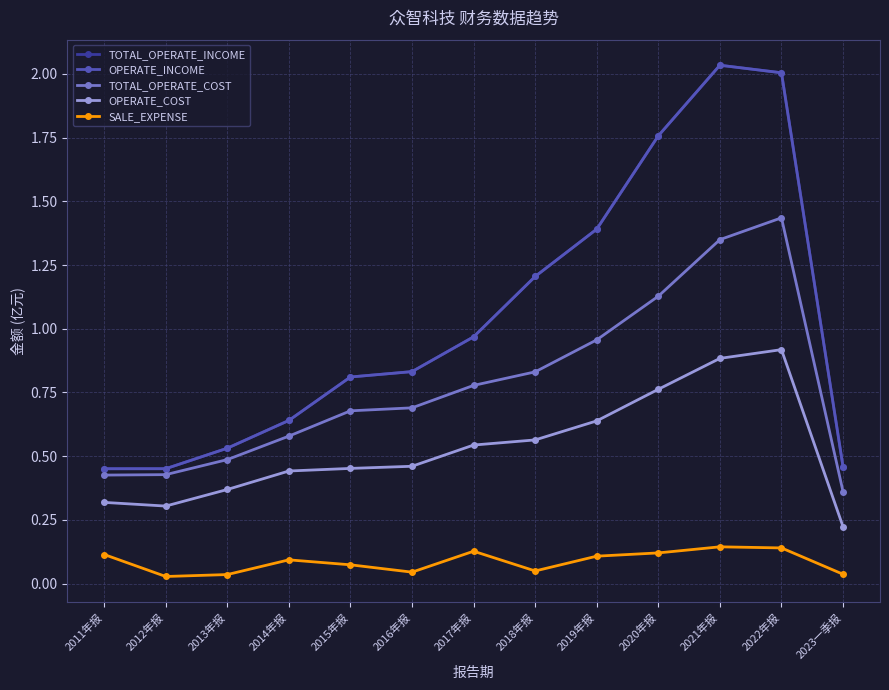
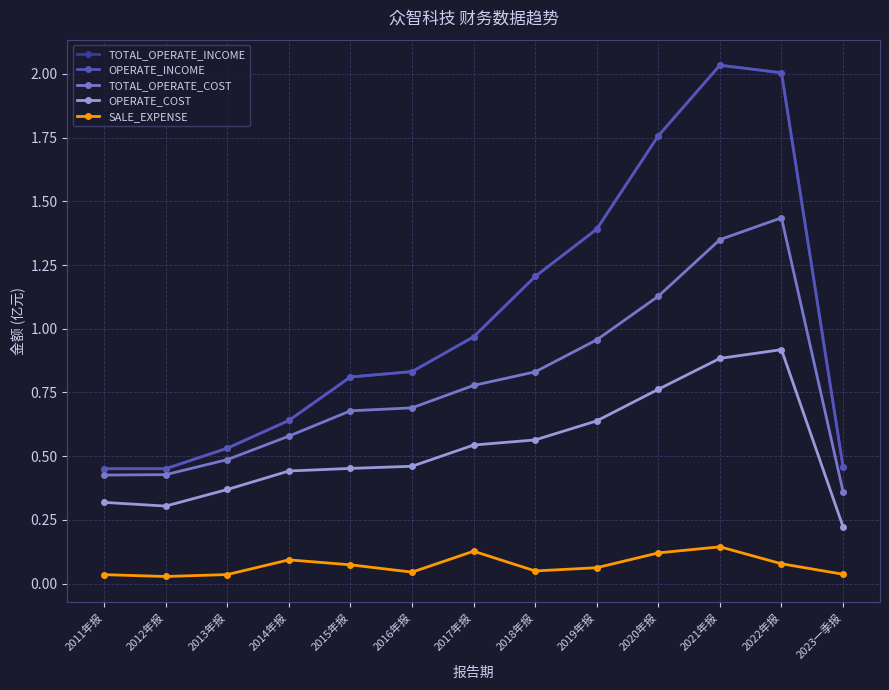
SALE_EXPENSE, 2011年报: 0.11 -> 0.04
SALE_EXPENSE, 2019年报: 0.11 -> 0.06
SALE_EXPENSE, 2022年报: 0.14 -> 0.08
